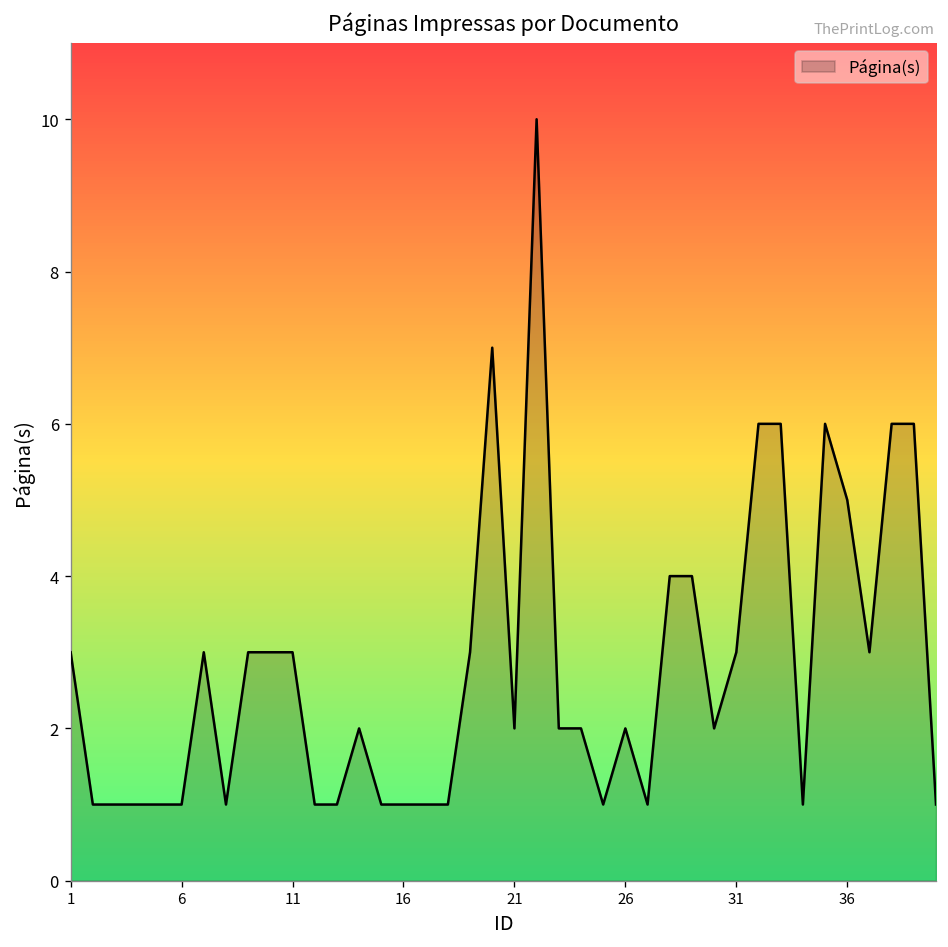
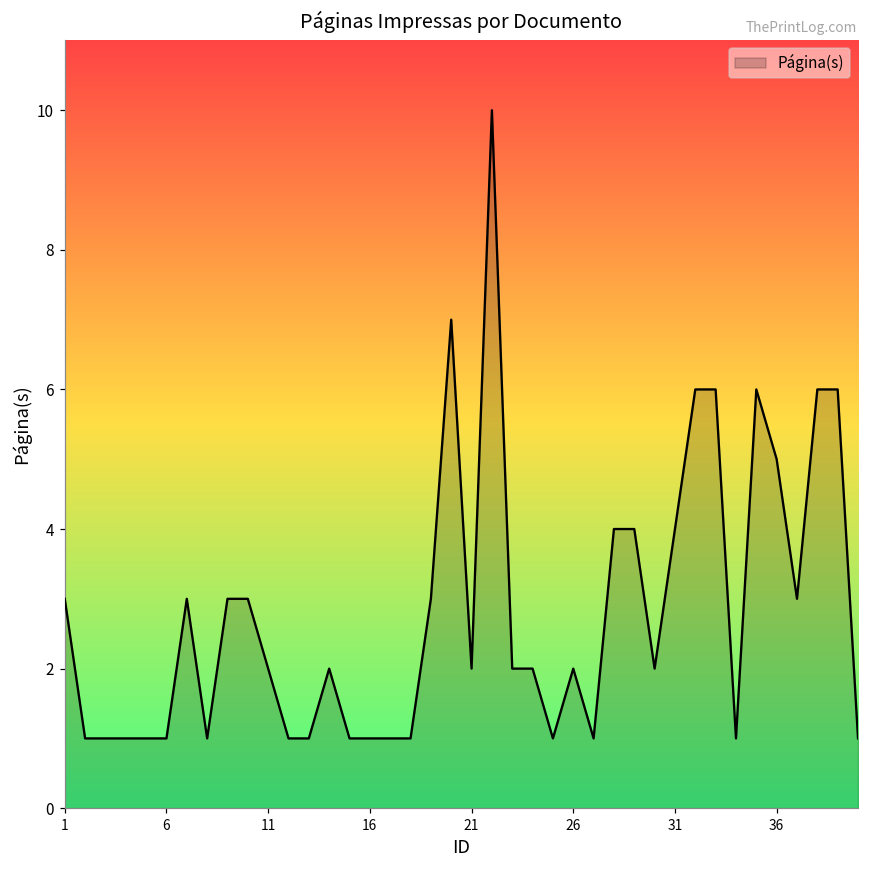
11: 3 -> 2
31: 3 -> 4
